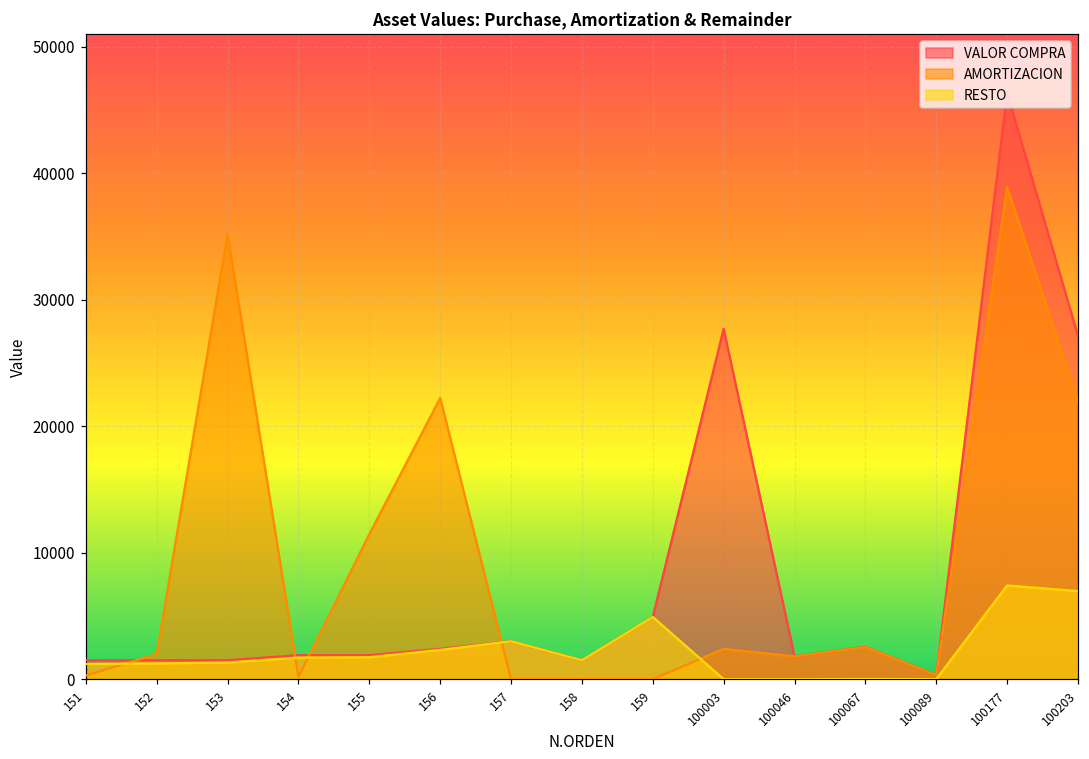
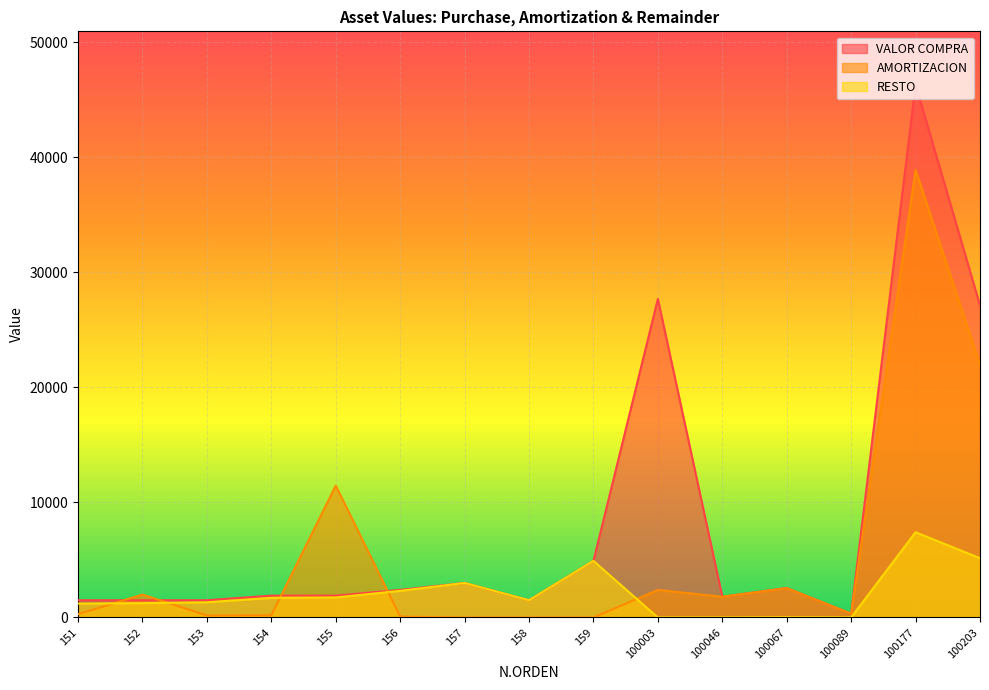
AMORTIZACION, 153: 35200 -> 200
AMORTIZACION, 156: 22200 -> 100
RESTO, 100203: 7000 -> 5200
